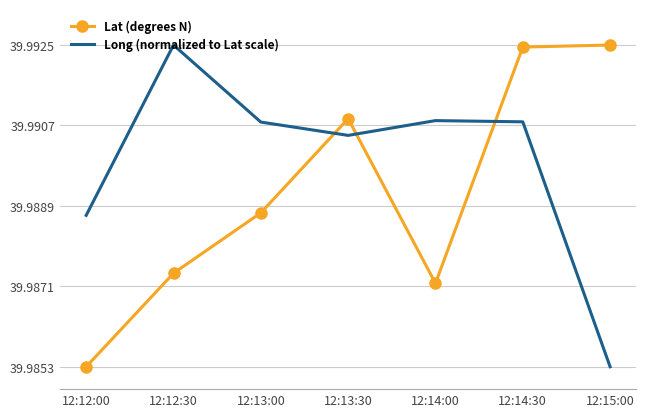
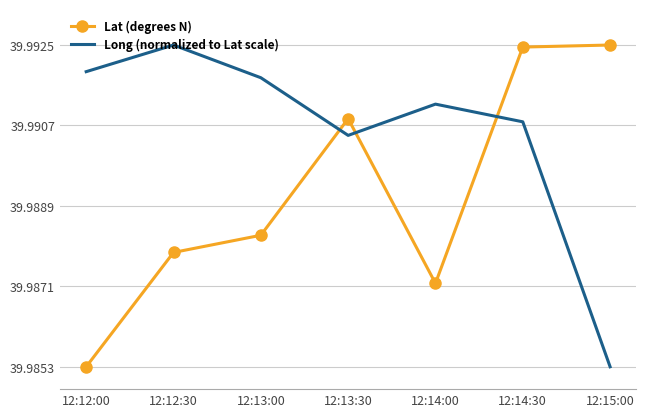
Long (normalized to Lat scale), 12:12:00: 39.9887 -> 39.9919
Lat (degrees N), 12:12:30: 39.9874 -> 39.9879
Lat (degrees N), 12:13:00: 39.9888 -> 39.9883
Long (normalized to Lat scale), 12:13:00: 39.9908 -> 39.9918
Long (normalized to Lat scale), 12:14:00: 39.9908 -> 39.9912
